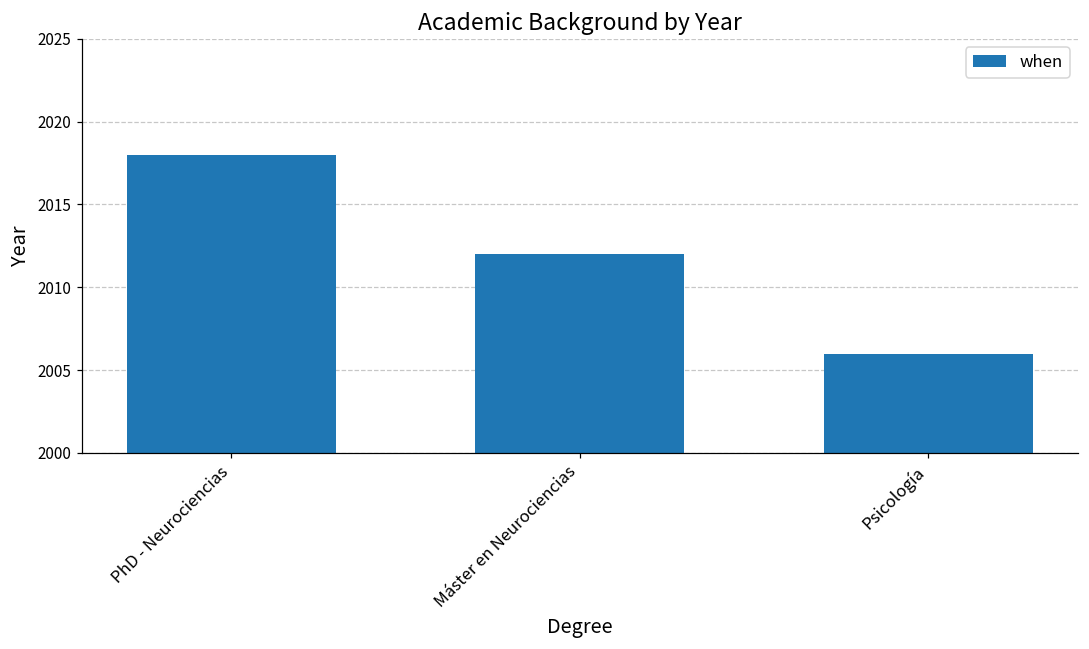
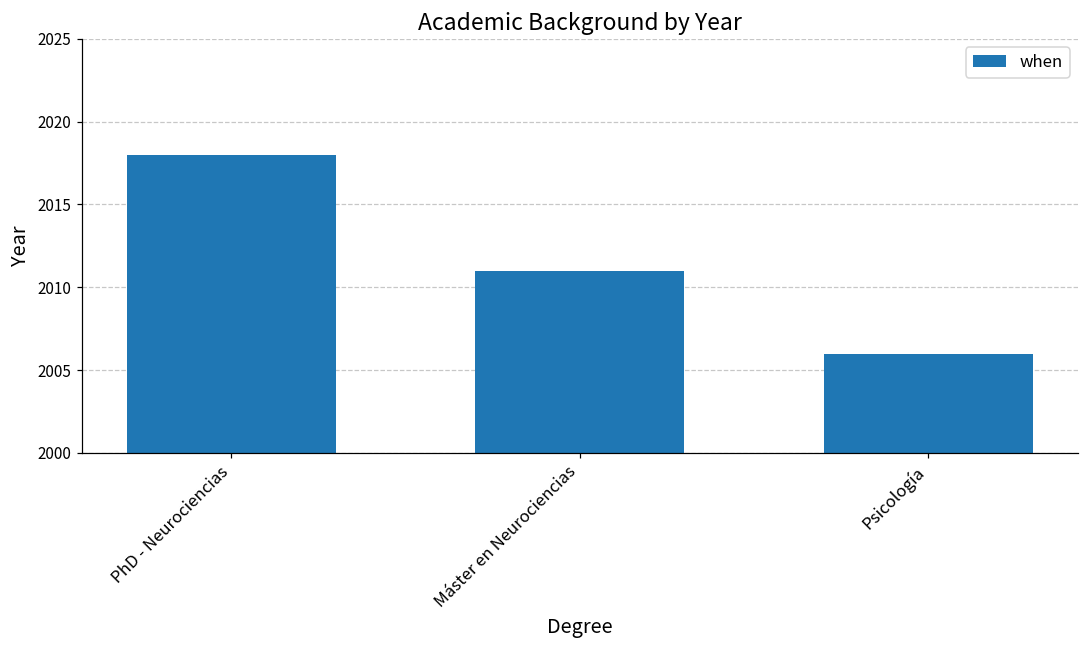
Máster en Neurociencias: 2012 -> 2011
